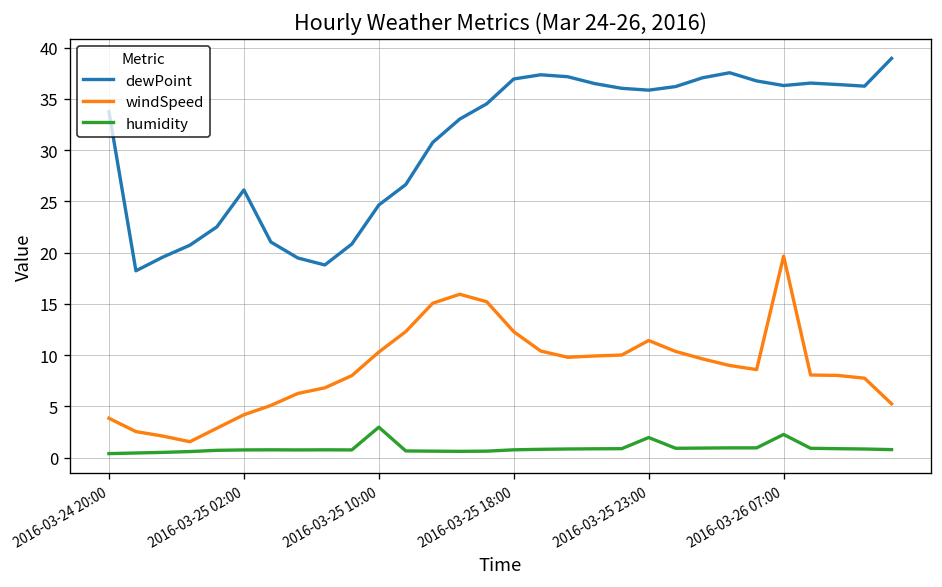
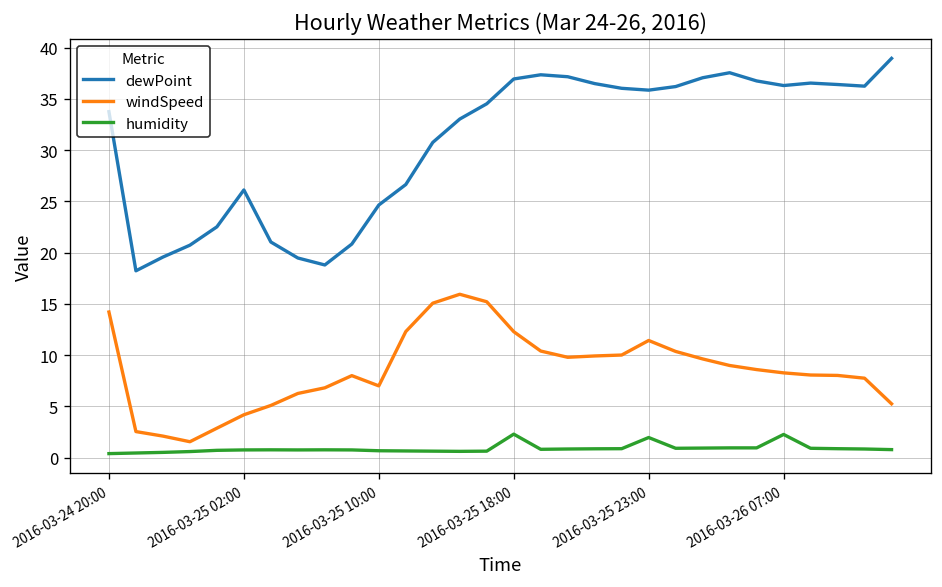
windSpeed, 2016-03-24 20:00: 4 -> 14
windSpeed, 2016-03-25 10:00: 10 -> 7
humidity, 2016-03-25 10:00: 3 -> 1
humidity, 2016-03-25 18:00: 1 -> 2
windSpeed, 2016-03-26 07:00: 20 -> 8
